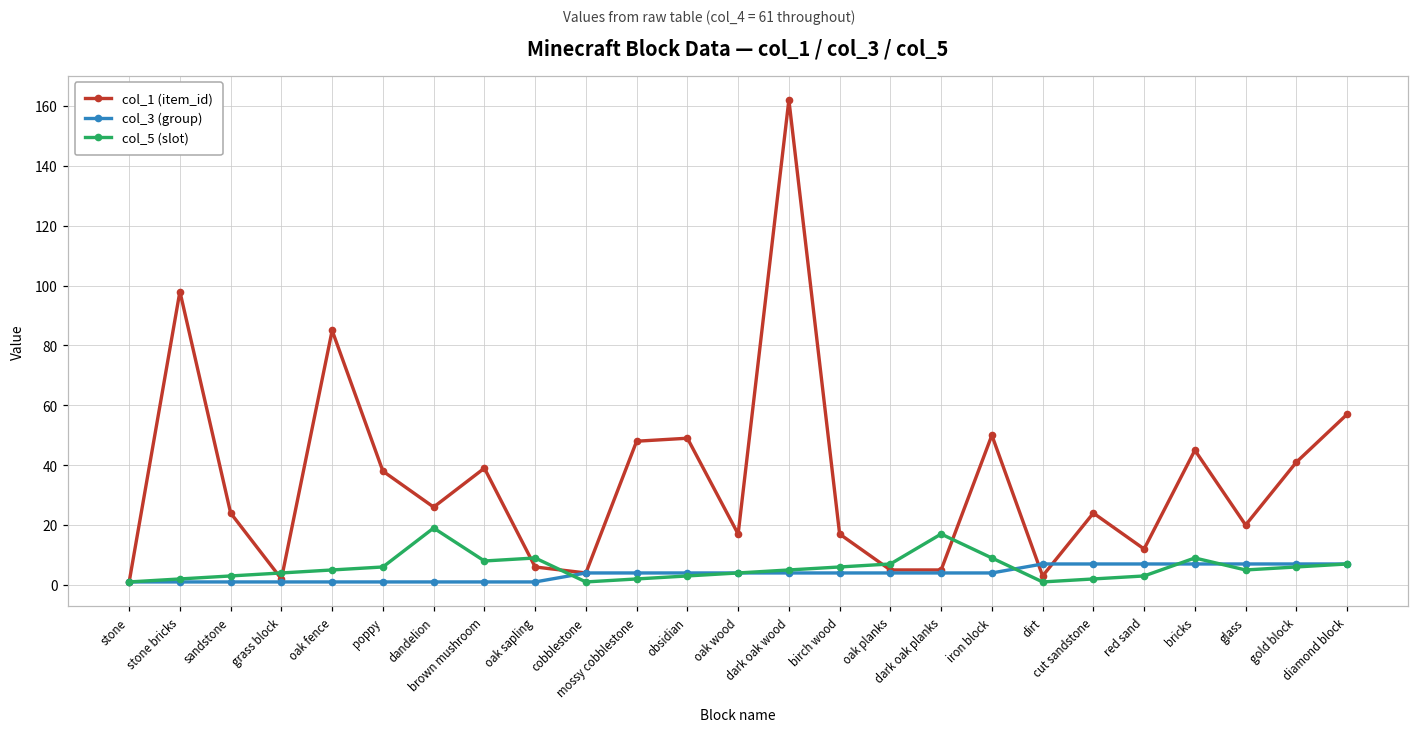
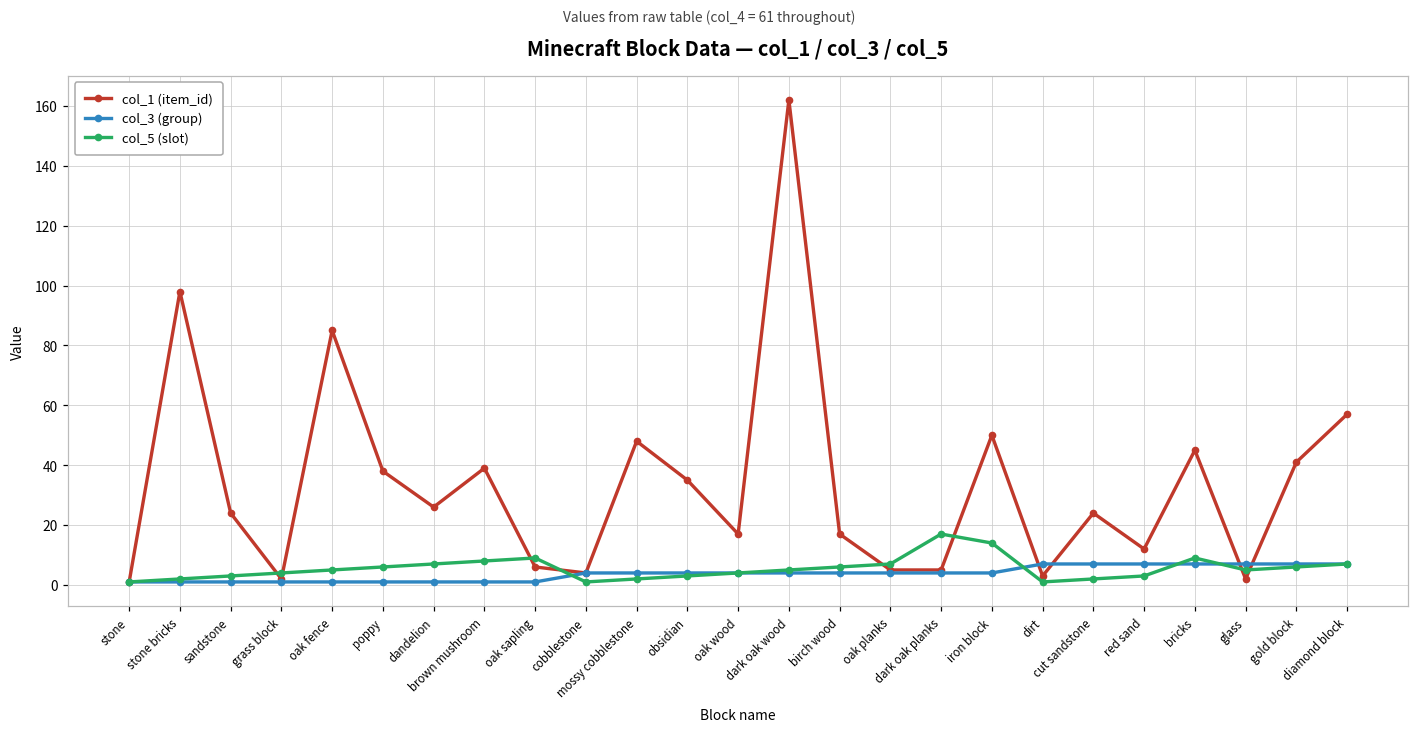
col_5 (slot), dandelion: 19 -> 7
col_1 (item_id), obsidian: 49 -> 35
col_5 (slot), iron block: 9 -> 14
col_1 (item_id), glass: 20 -> 2
